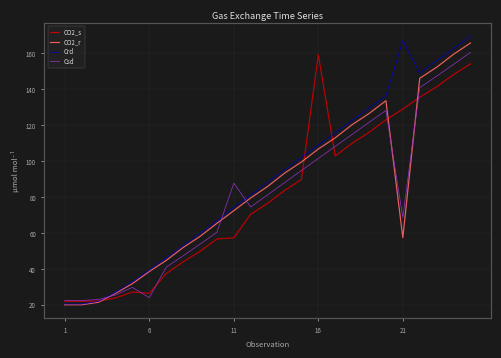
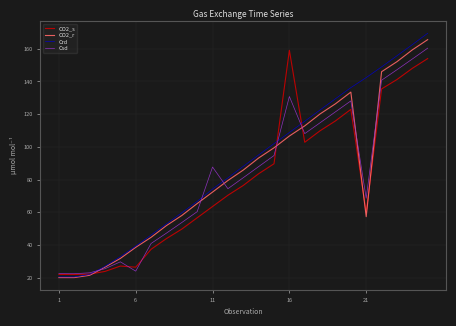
CO2_s, 11: 57 -> 63
Csd, 16: 101 -> 131
CO2_s, 21: 129 -> 60
Crd, 21: 167 -> 142
